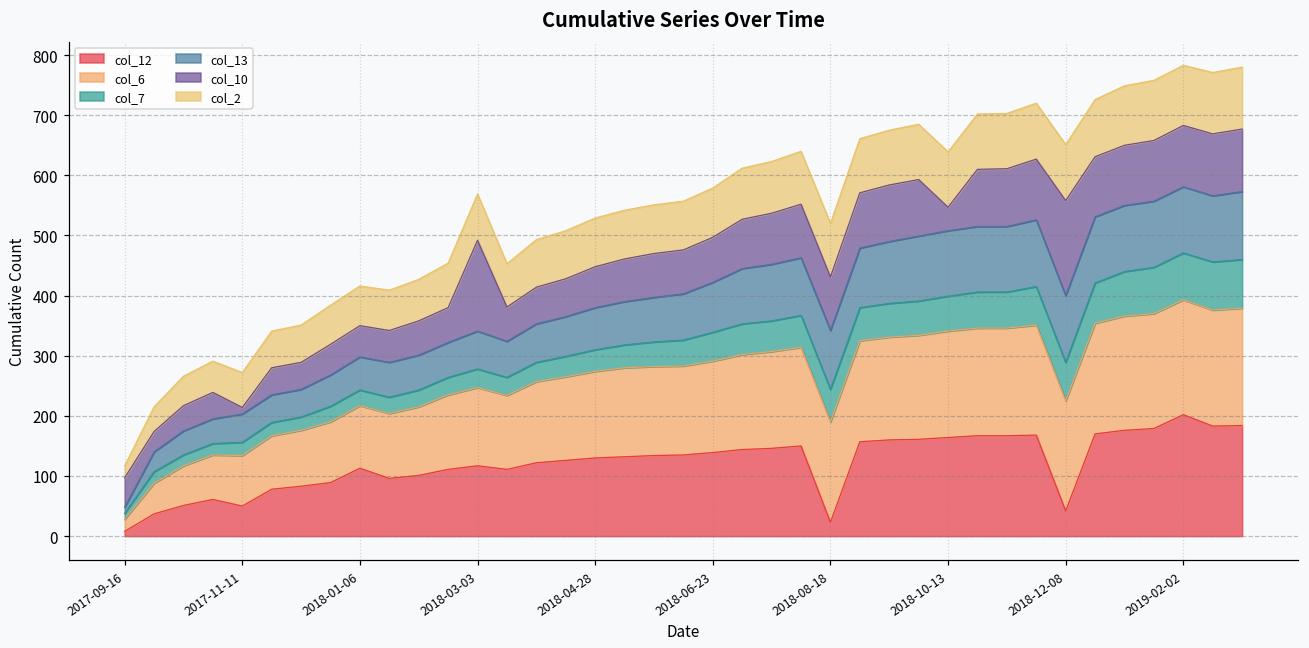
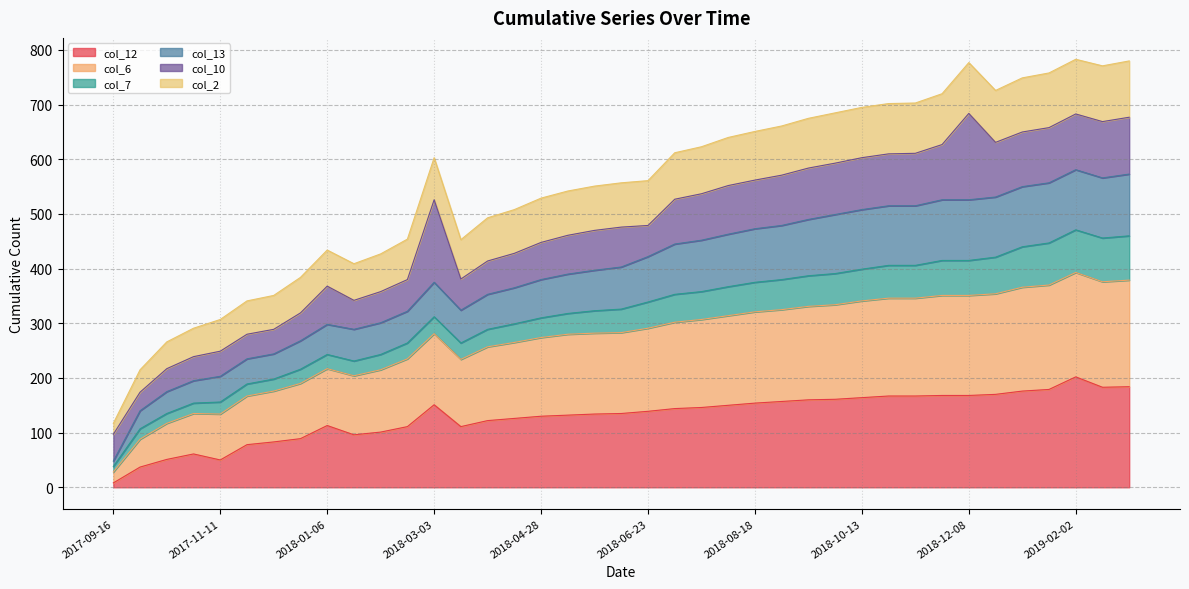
col_10, 2017-11-11: 10 -> 50
col_10, 2018-01-06: 50 -> 70
col_12, 2018-03-03: 120 -> 150
col_10, 2018-06-23: 80 -> 60
col_12, 2018-08-18: 20 -> 150
col_10, 2018-10-13: 40 -> 100
col_12, 2018-12-08: 40 -> 170
